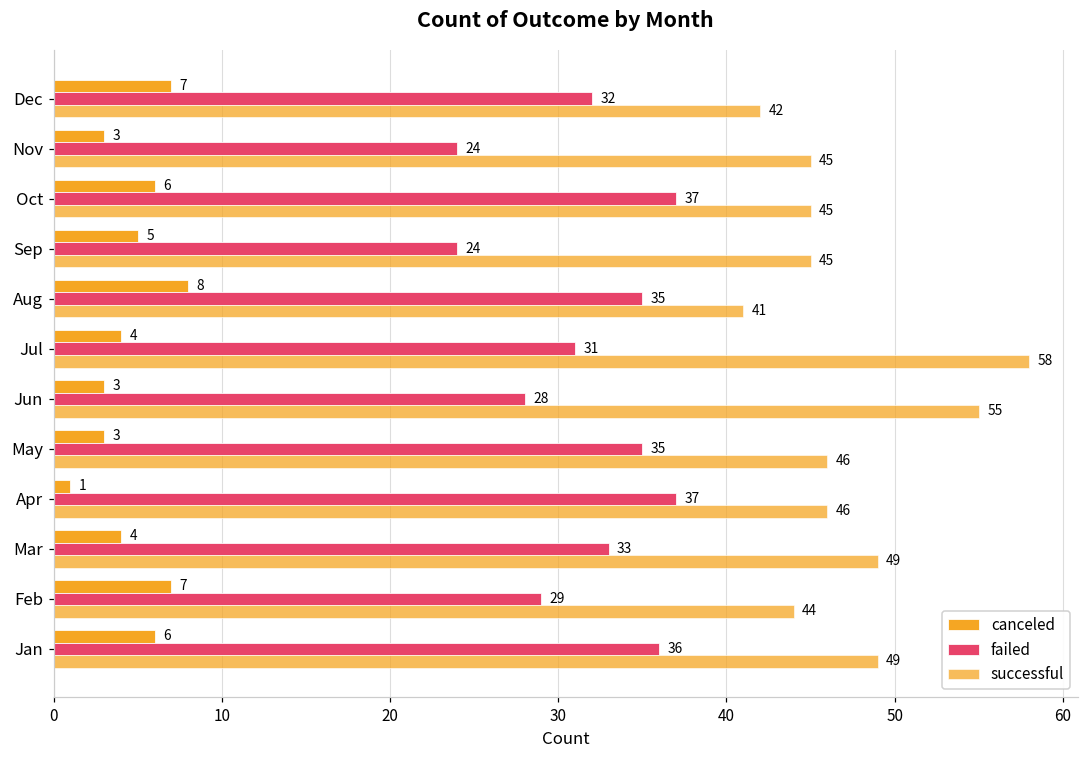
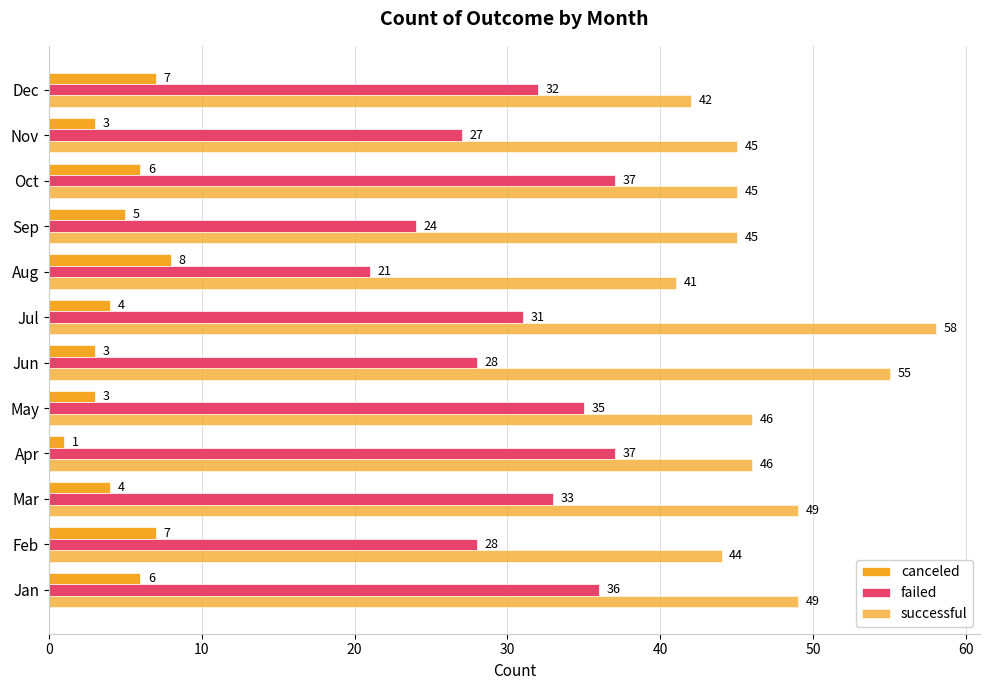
failed, Nov: 24 -> 27
failed, Aug: 35 -> 21
failed, Feb: 29 -> 28
